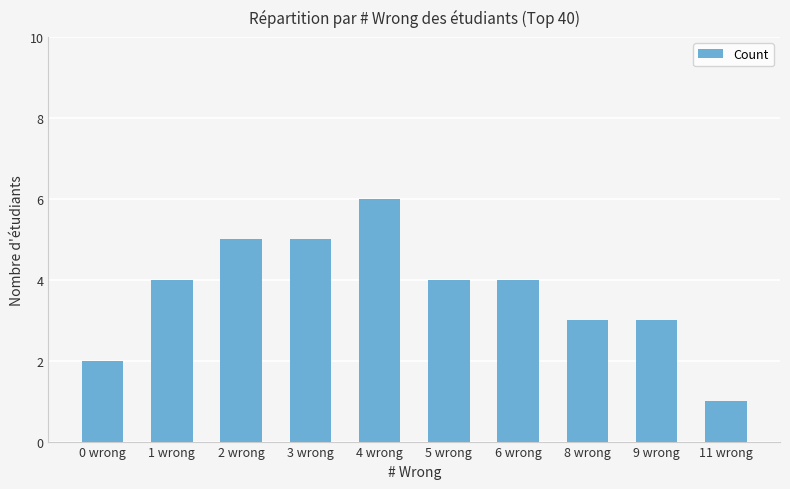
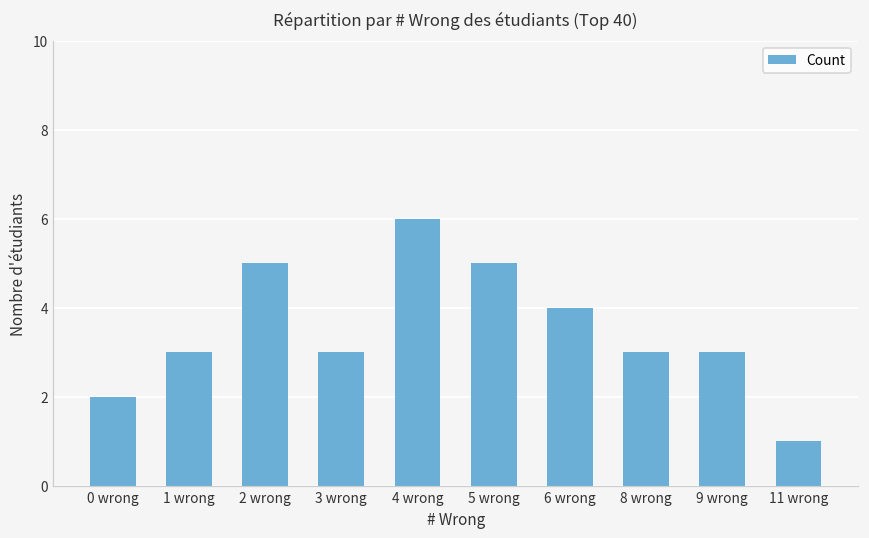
1 wrong: 4 -> 3
3 wrong: 5 -> 3
5 wrong: 4 -> 5
